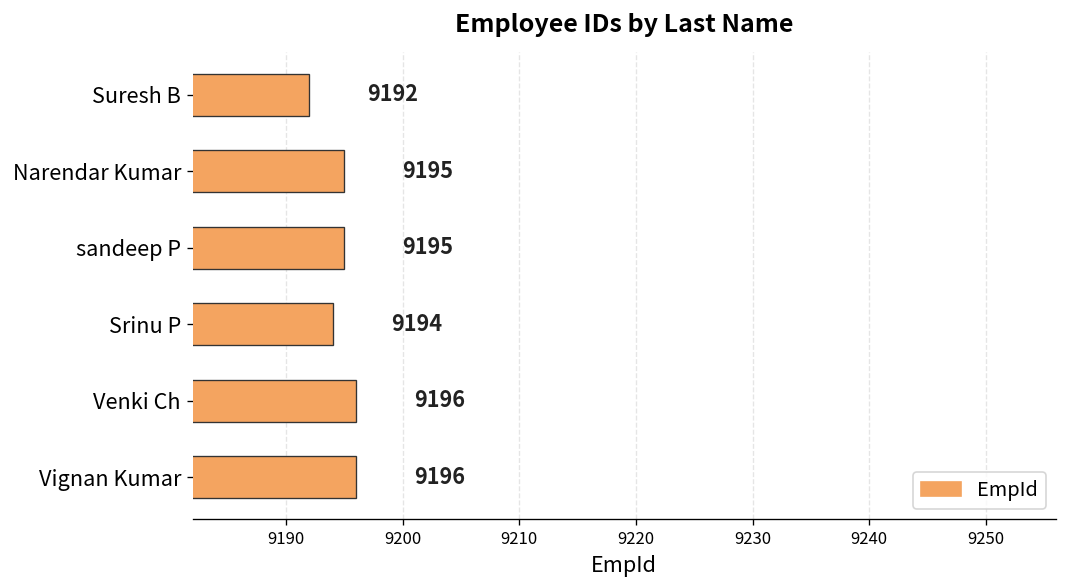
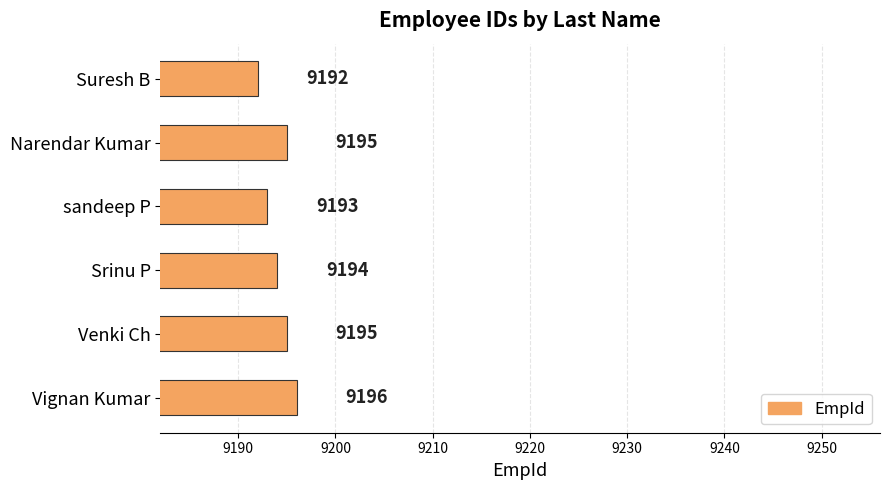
sandeep P: 9195 -> 9193
Venki Ch: 9196 -> 9195
